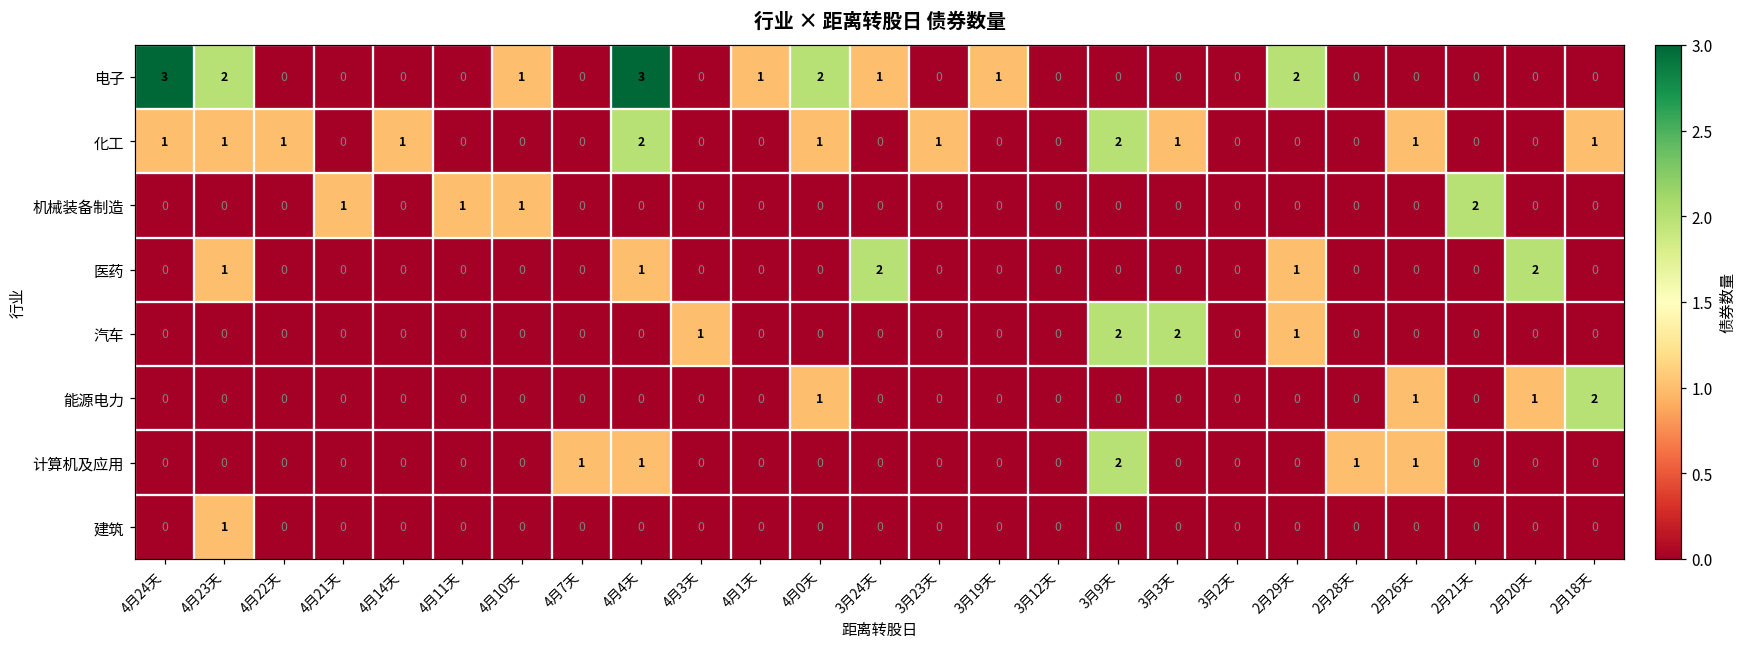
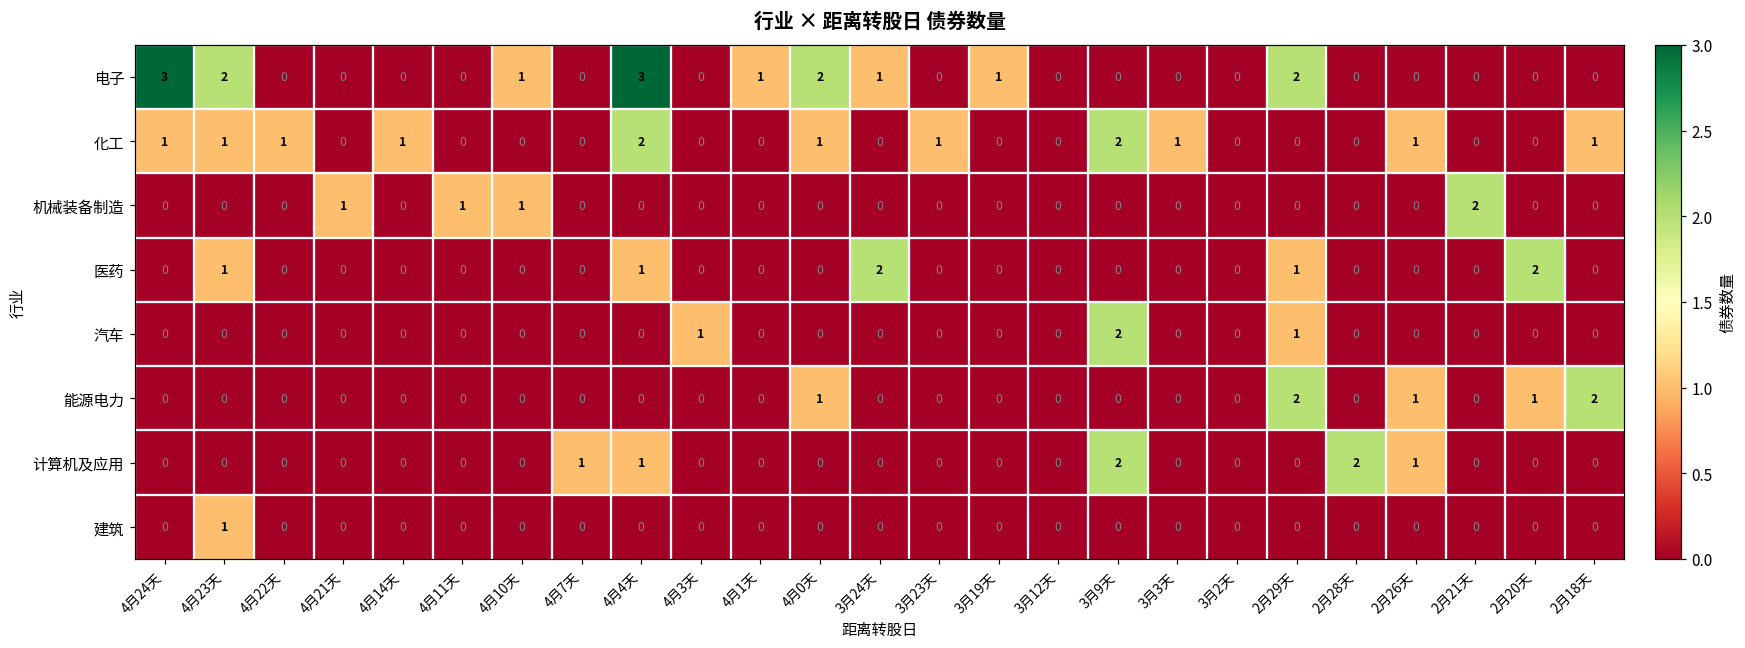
汽车, 3月3天: 2 -> 0
能源电力, 2月29天: 0 -> 2
计算机及应用, 2月28天: 1 -> 2
